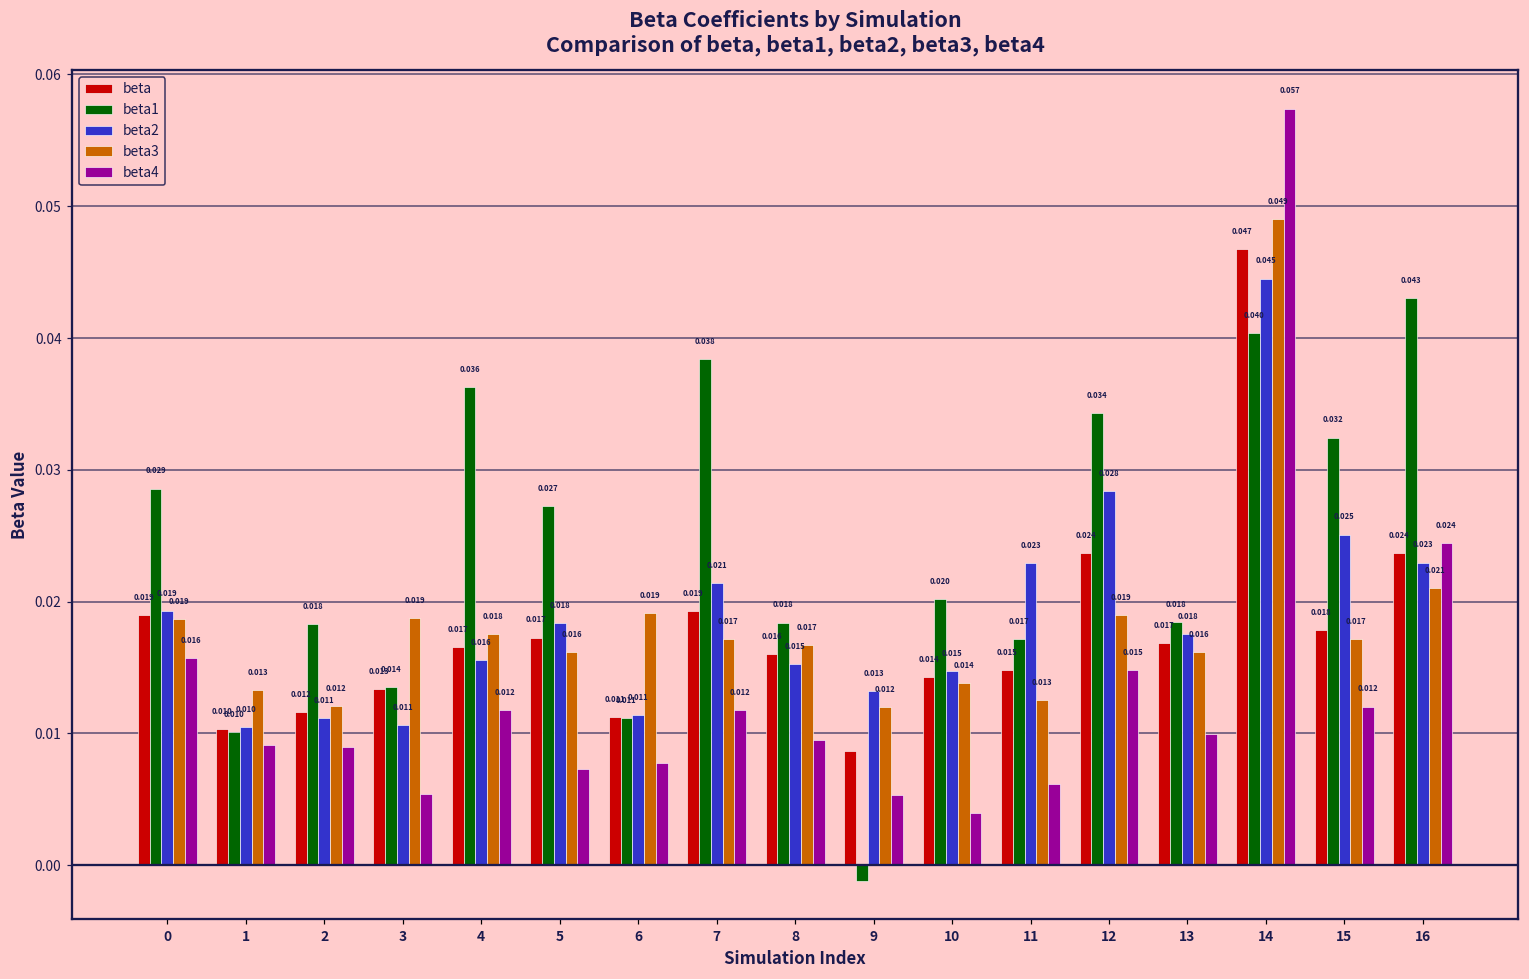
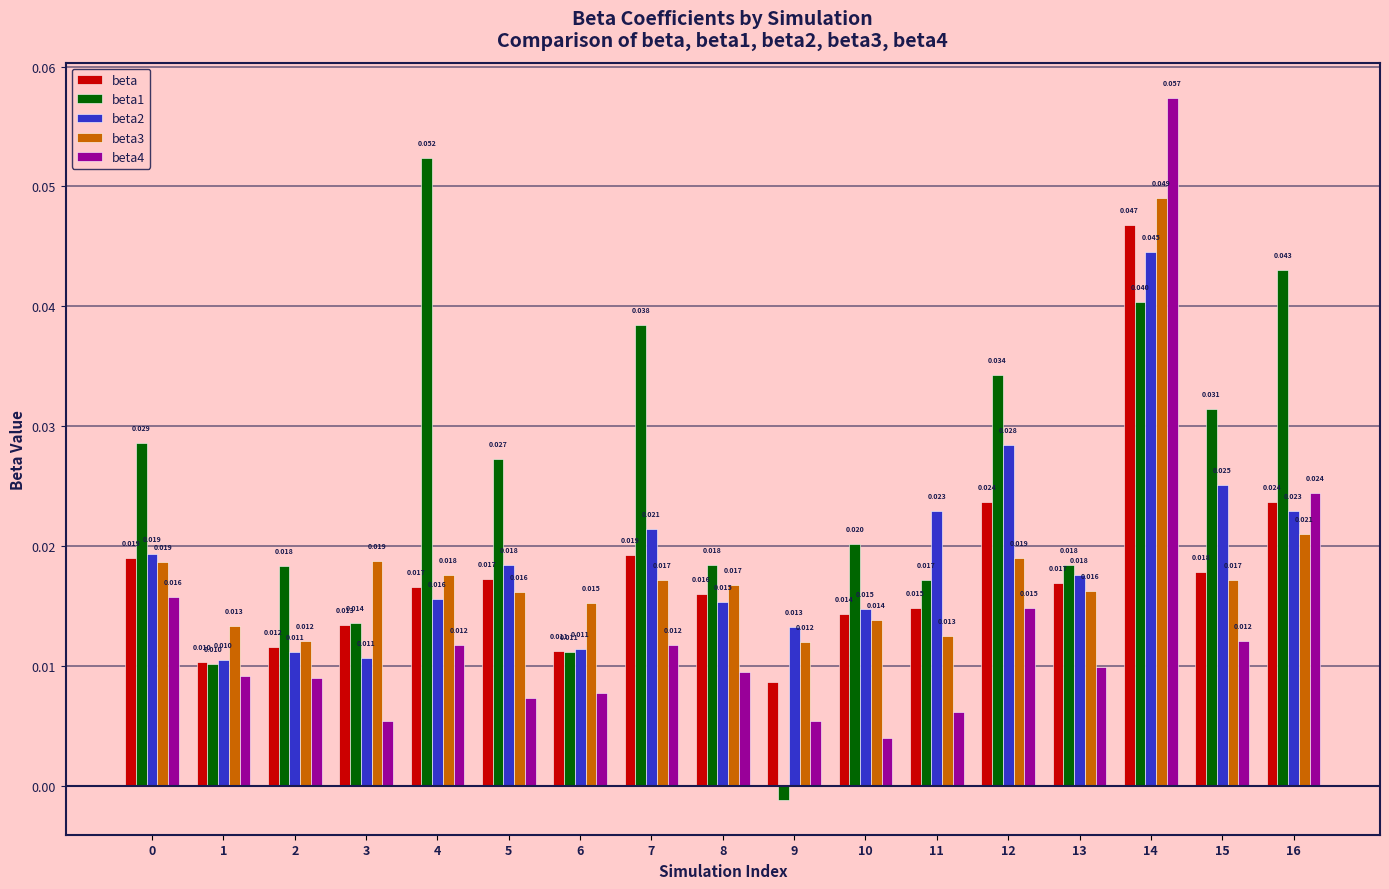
beta1, 4: 0.036 -> 0.052
beta3, 6: 0.019 -> 0.015
beta1, 15: 0.032 -> 0.031
